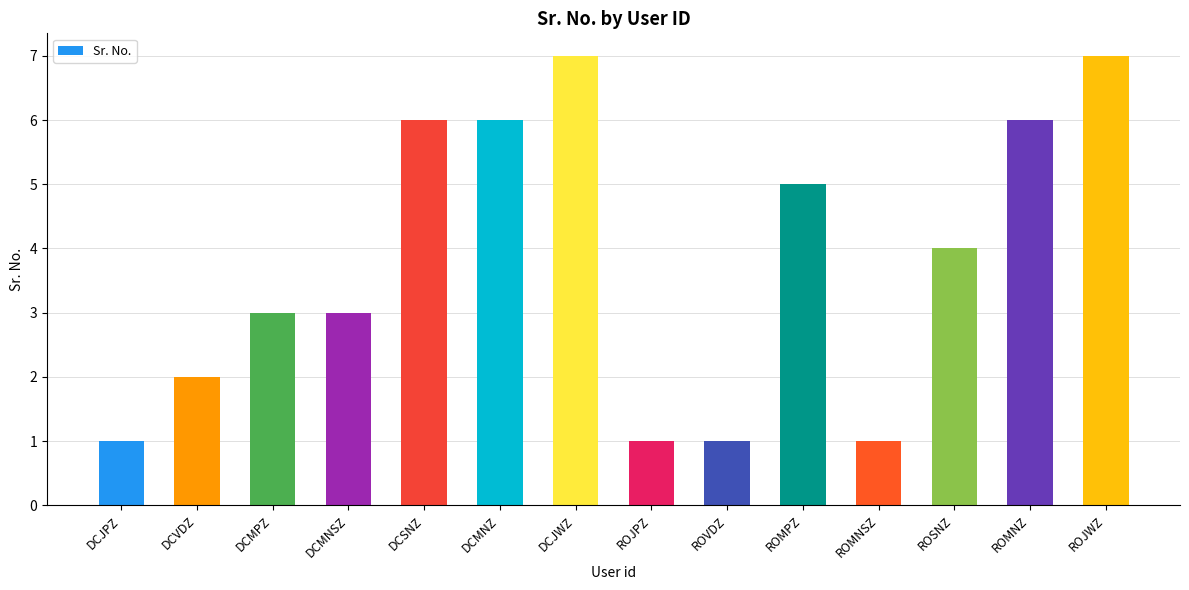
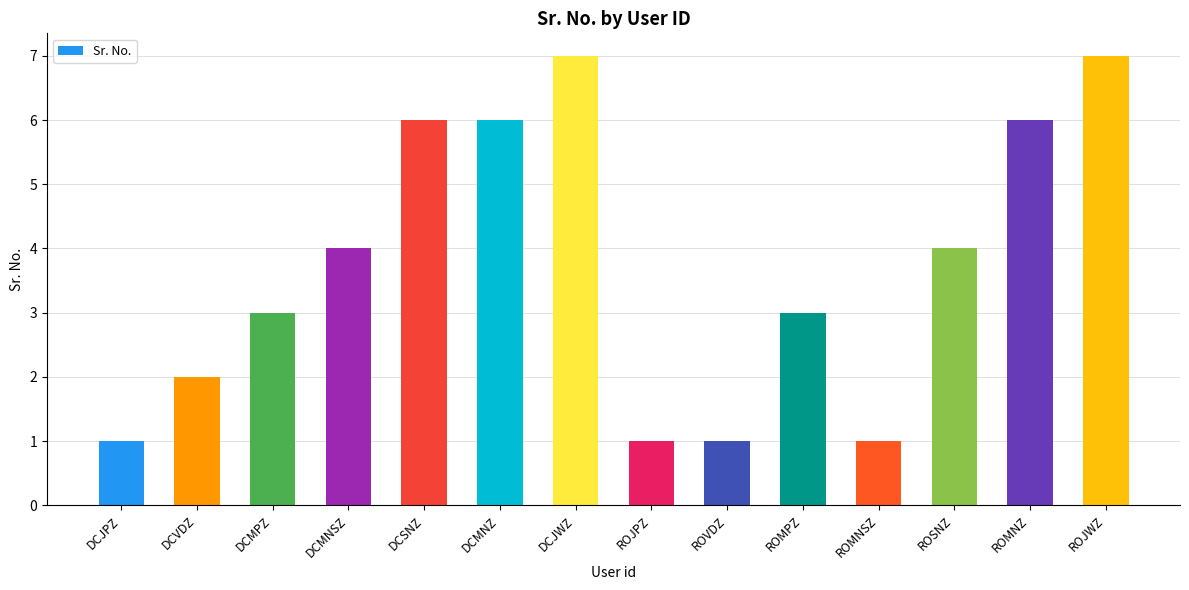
DCMNSZ: 3 -> 4
ROMPZ: 5 -> 3
